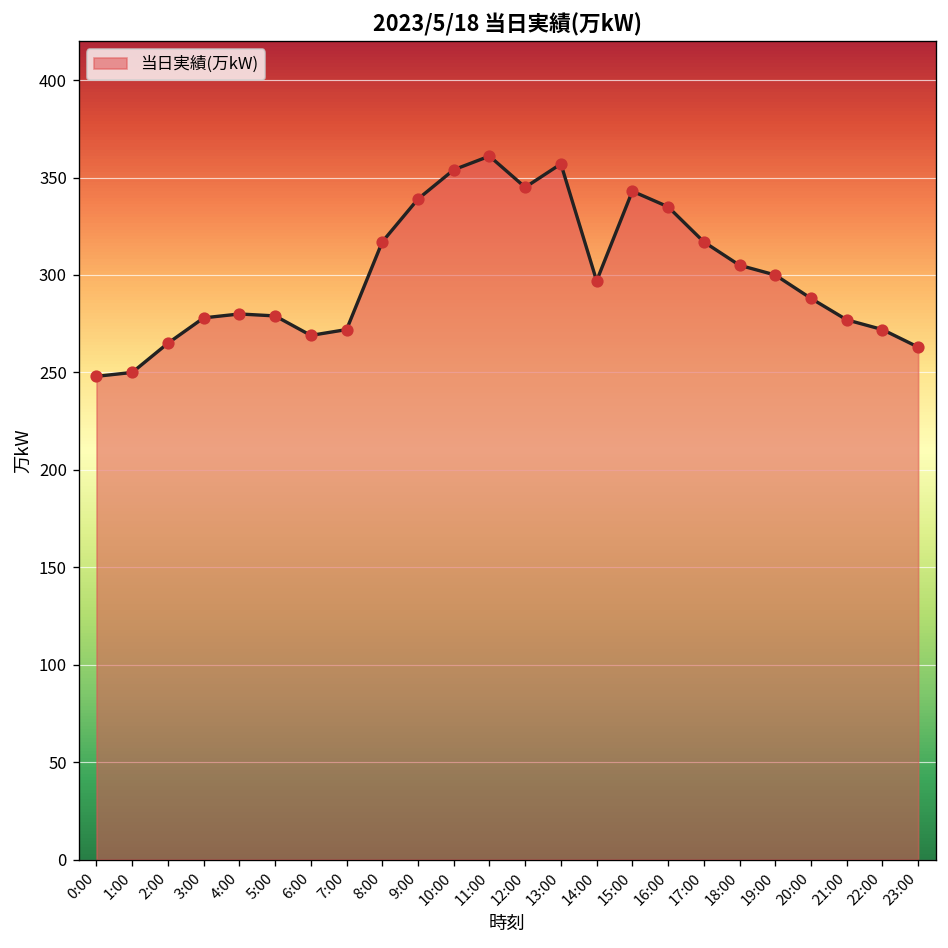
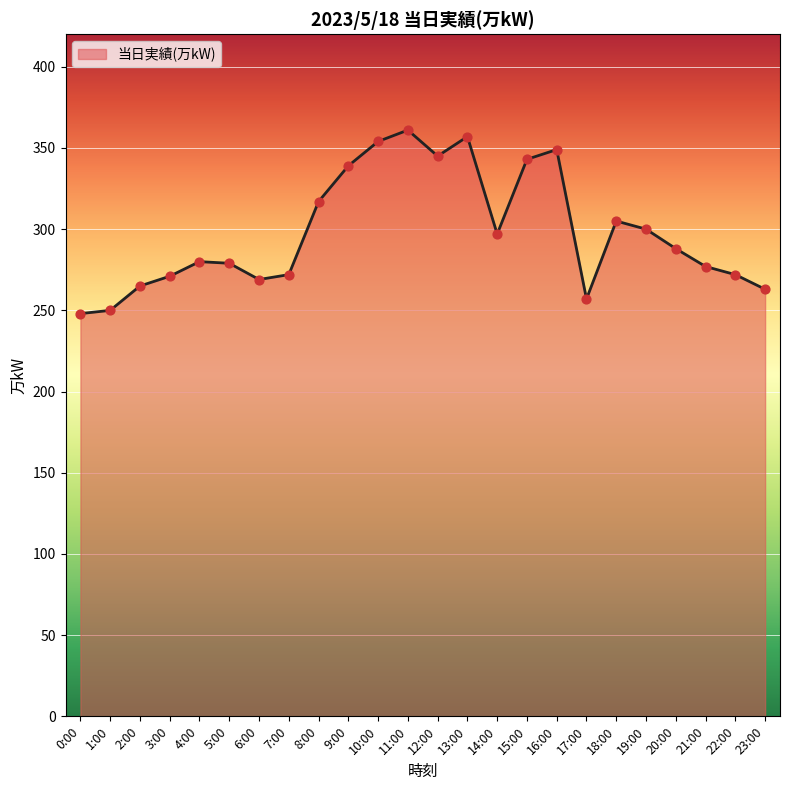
3:00: 278 -> 271
16:00: 335 -> 349
17:00: 317 -> 257
